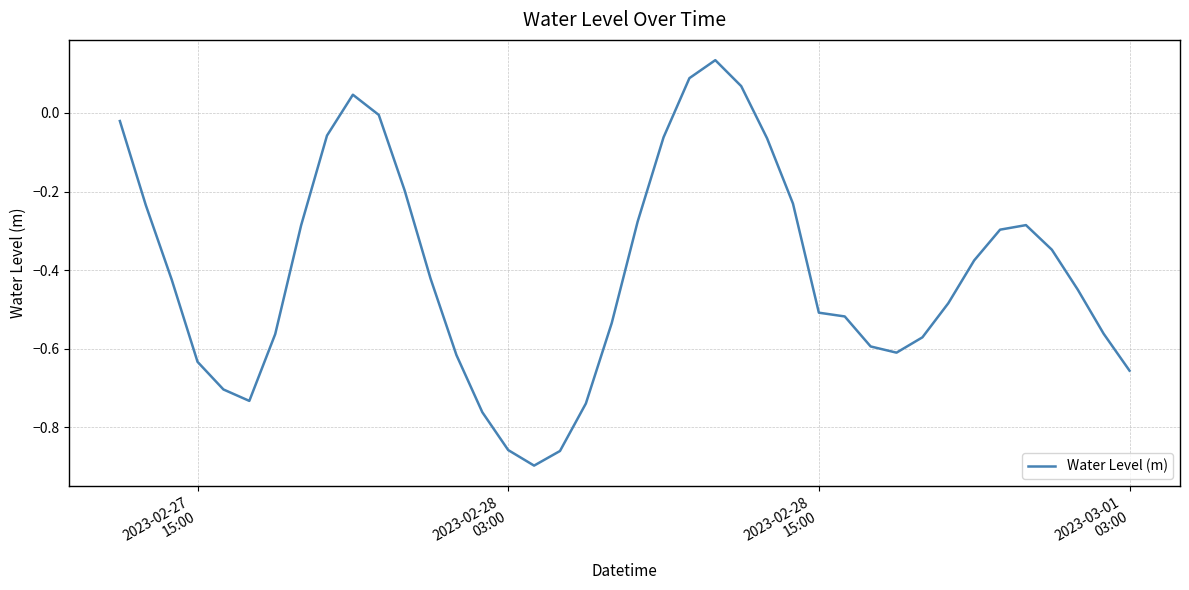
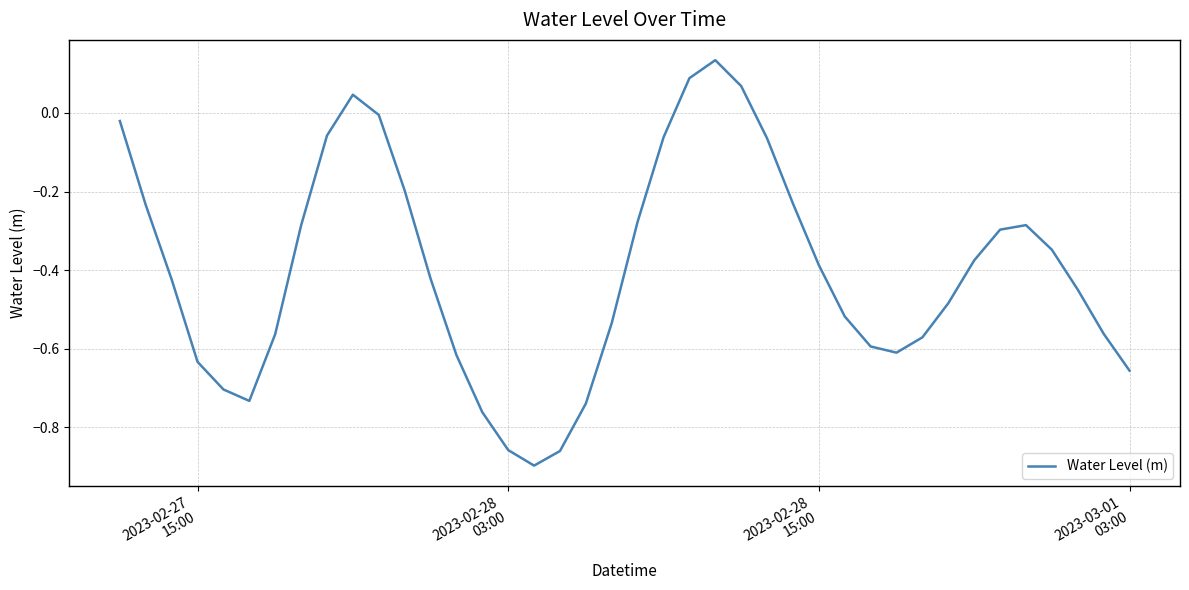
2023-02-28 15:00: -0.51 -> -0.39
